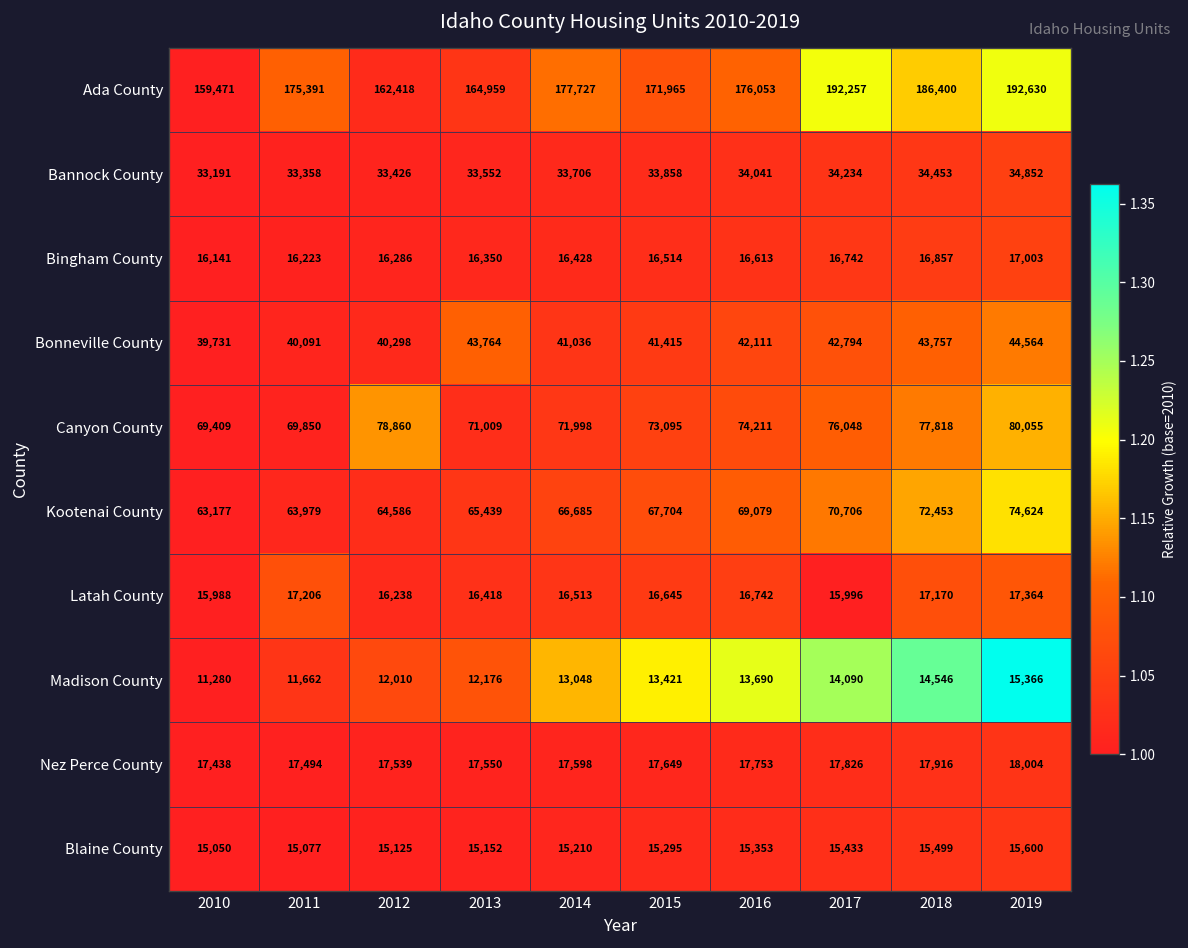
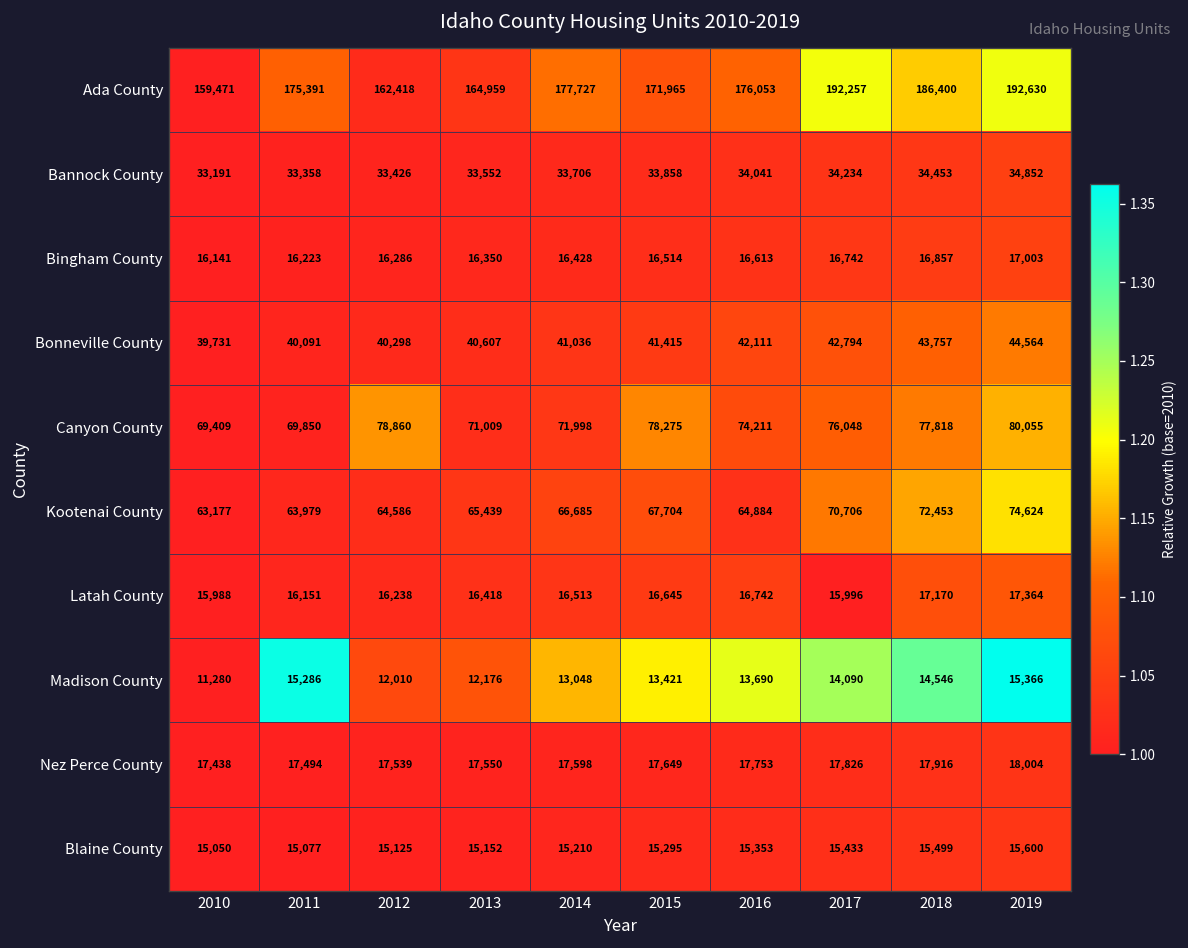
Bonneville County, 2013: 43,764 -> 40,607
Canyon County, 2015: 73,095 -> 78,275
Kootenai County, 2016: 69,079 -> 64,884
Latah County, 2011: 17,206 -> 16,151
Madison County, 2011: 11,662 -> 15,286
